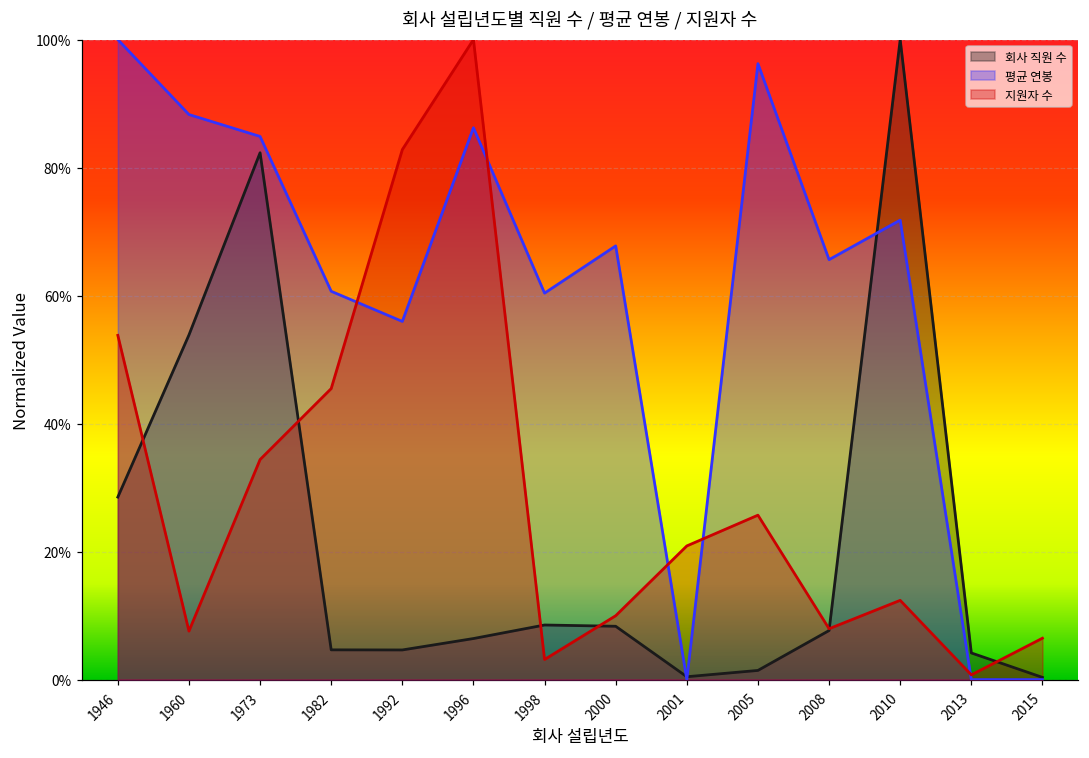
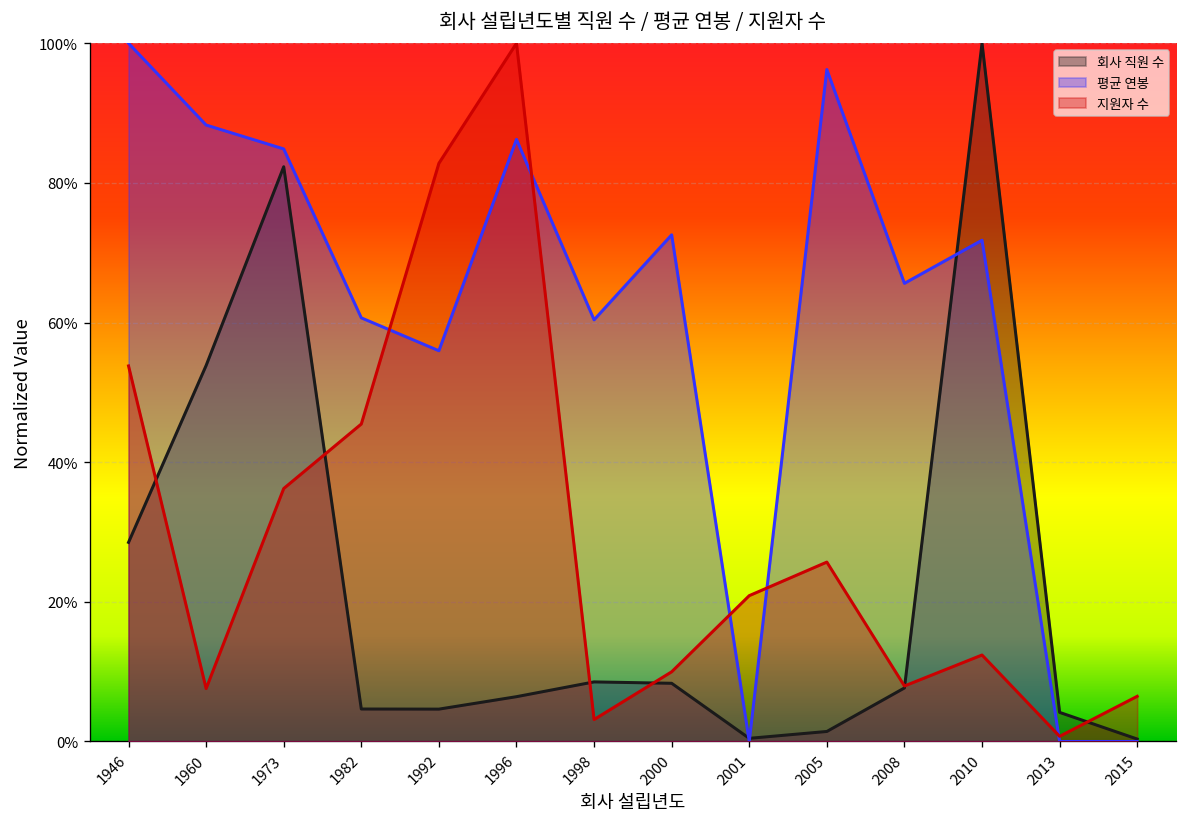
지원자 수, 1973: 34% -> 36%
평균 연봉, 2000: 68% -> 73%
